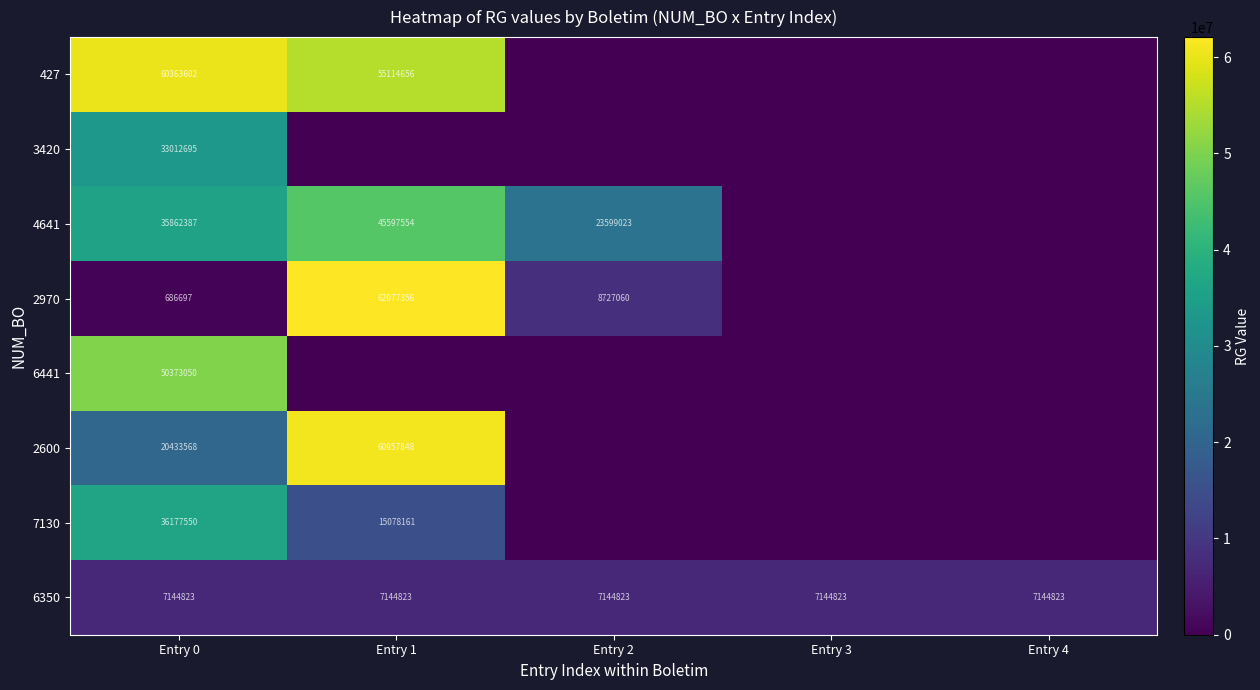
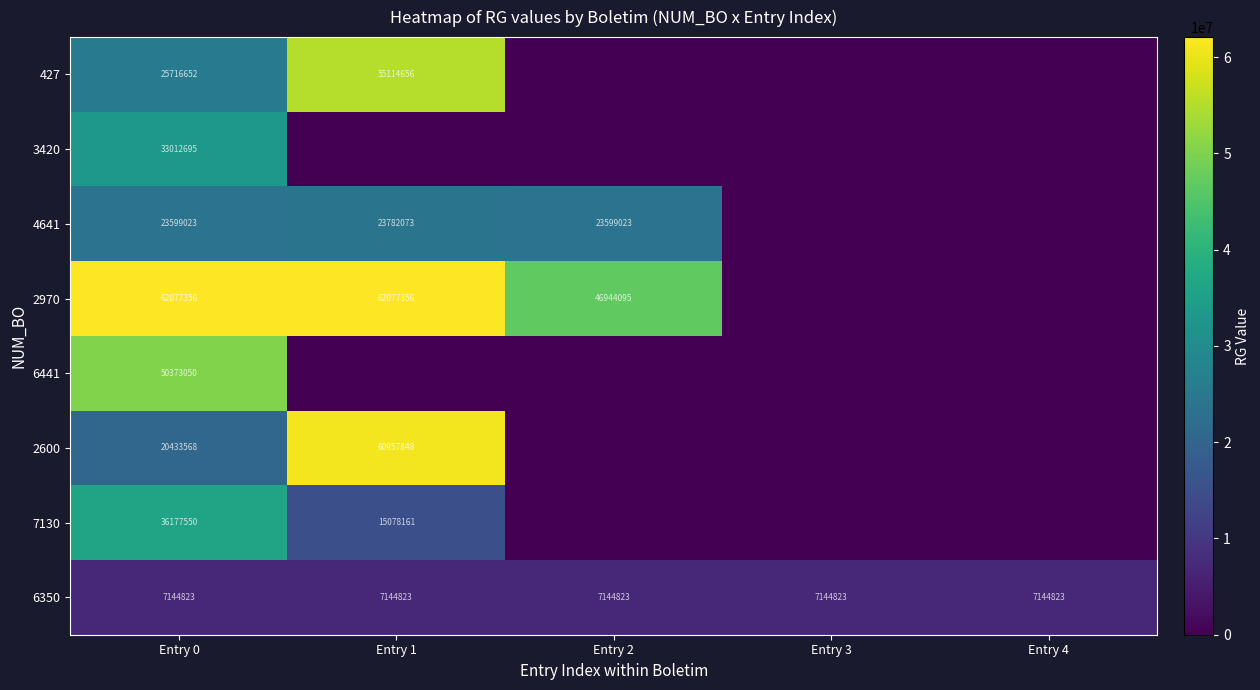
427, Entry 0: 60363602 -> 25716652
4641, Entry 0: 35862387 -> 23599023
4641, Entry 1: 45597554 -> 23782073
2970, Entry 0: 686697 -> 62077356
2970, Entry 2: 8727060 -> 46944095
